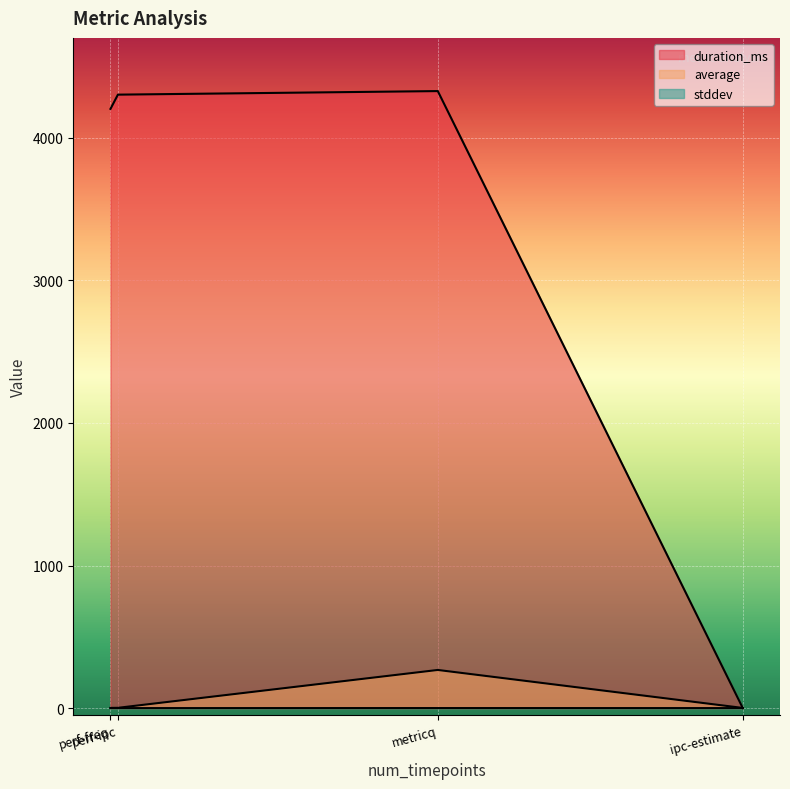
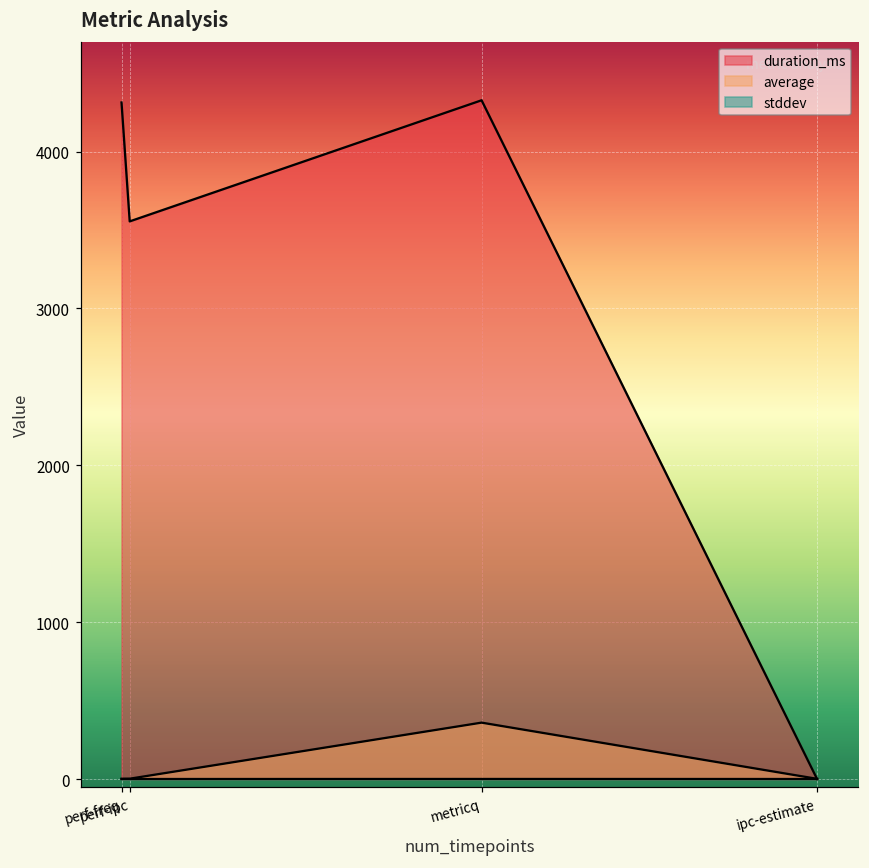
duration_ms, perf-freq: 4200 -> 4310
duration_ms, perf-ipc: 4300 -> 3560
average, metricq: 270 -> 360
